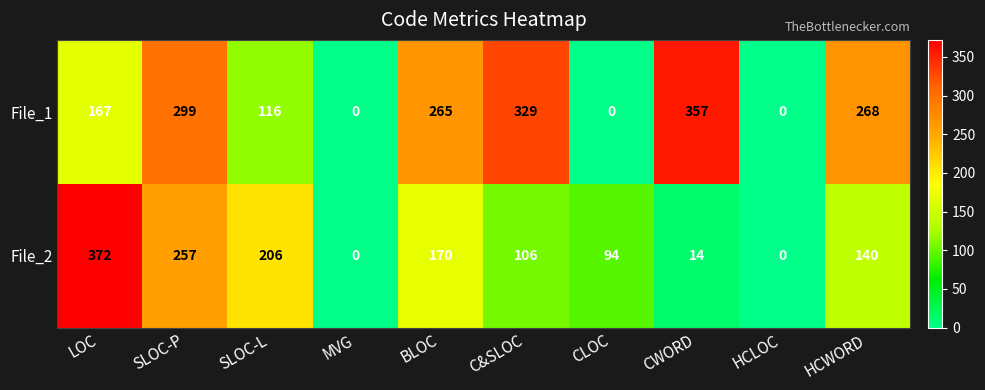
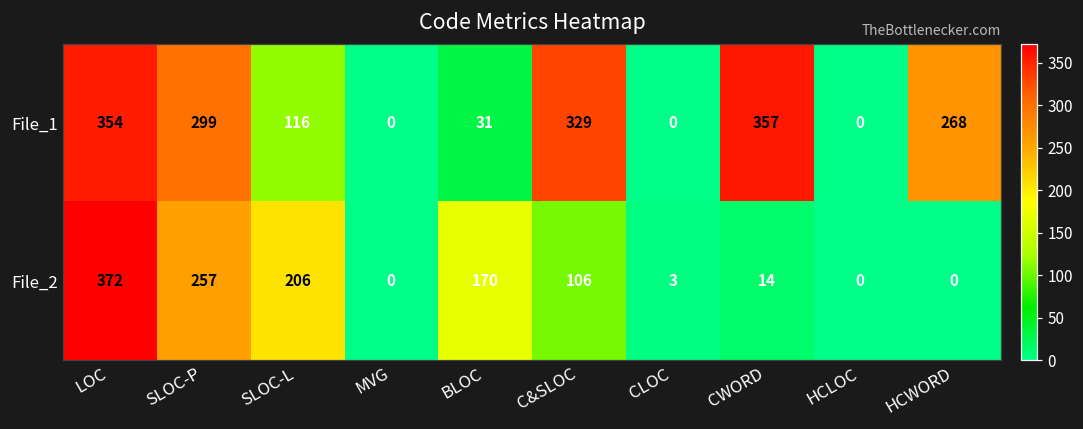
File_1, LOC: 167 -> 354
File_1, BLOC: 265 -> 31
File_2, CLOC: 94 -> 3
File_2, HCWORD: 140 -> 0
